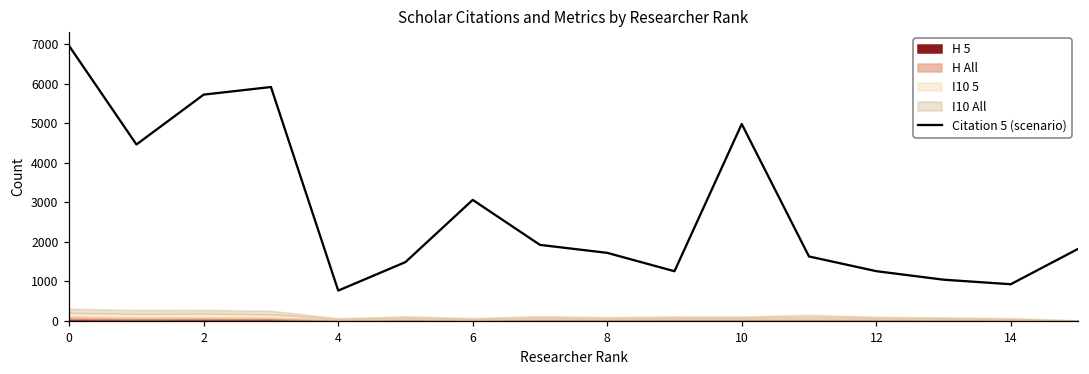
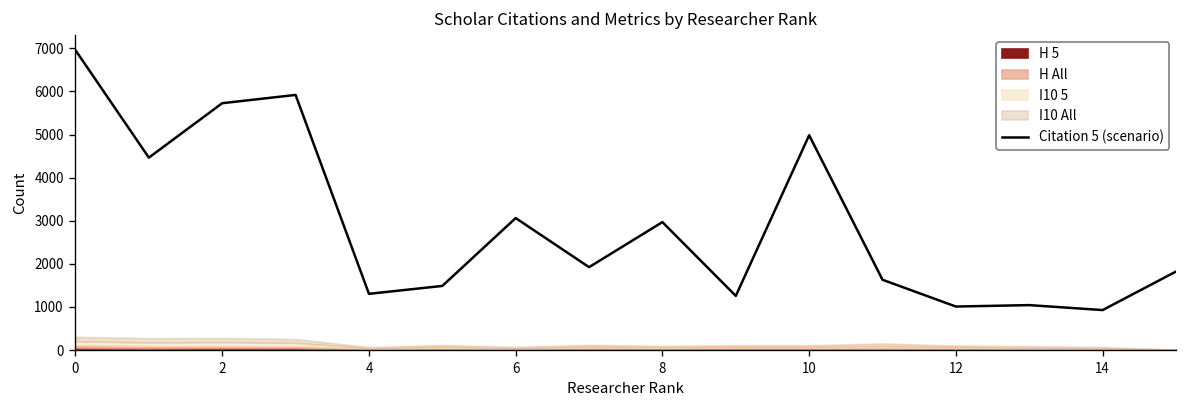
Citation 5 (scenario), 4: 800 -> 1300
Citation 5 (scenario), 8: 1700 -> 3000
Citation 5 (scenario), 12: 1300 -> 1000
